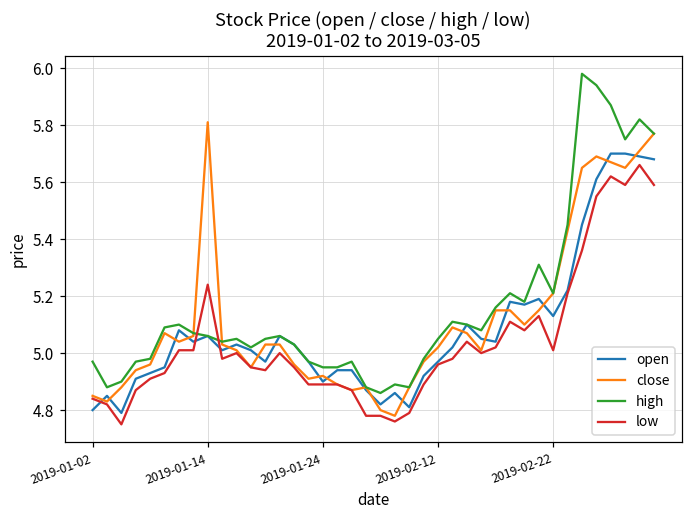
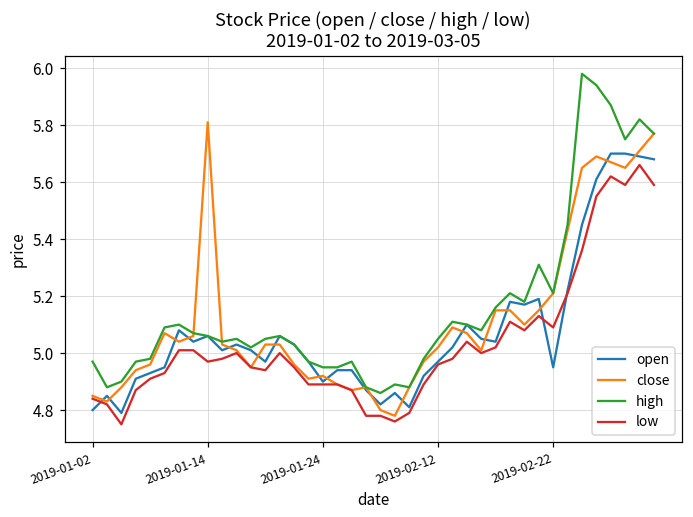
low, 2019-01-14: 5.24 -> 4.97
open, 2019-02-22: 5.13 -> 4.95
low, 2019-02-22: 5.01 -> 5.09
